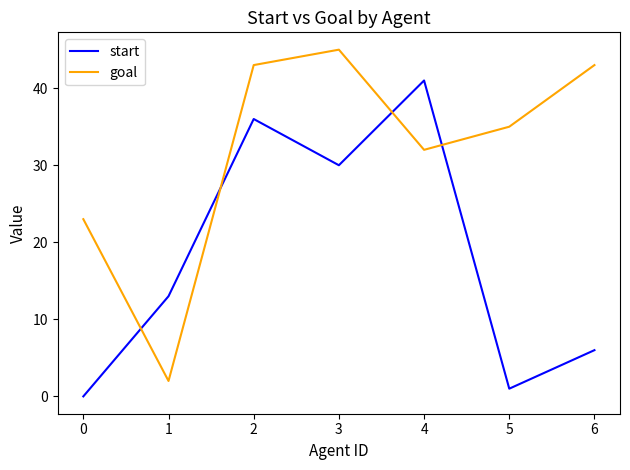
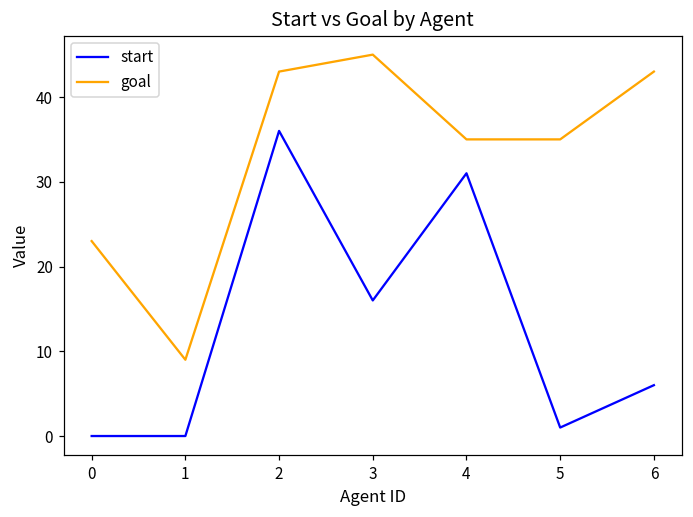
start, 1: 13 -> 0
goal, 1: 2 -> 9
start, 3: 30 -> 16
start, 4: 41 -> 31
goal, 4: 32 -> 35
